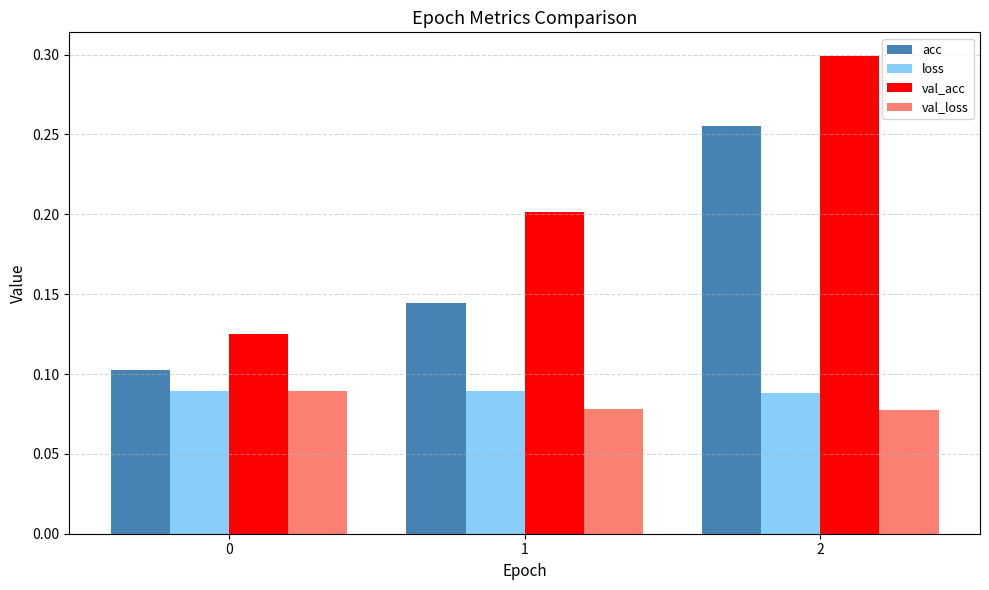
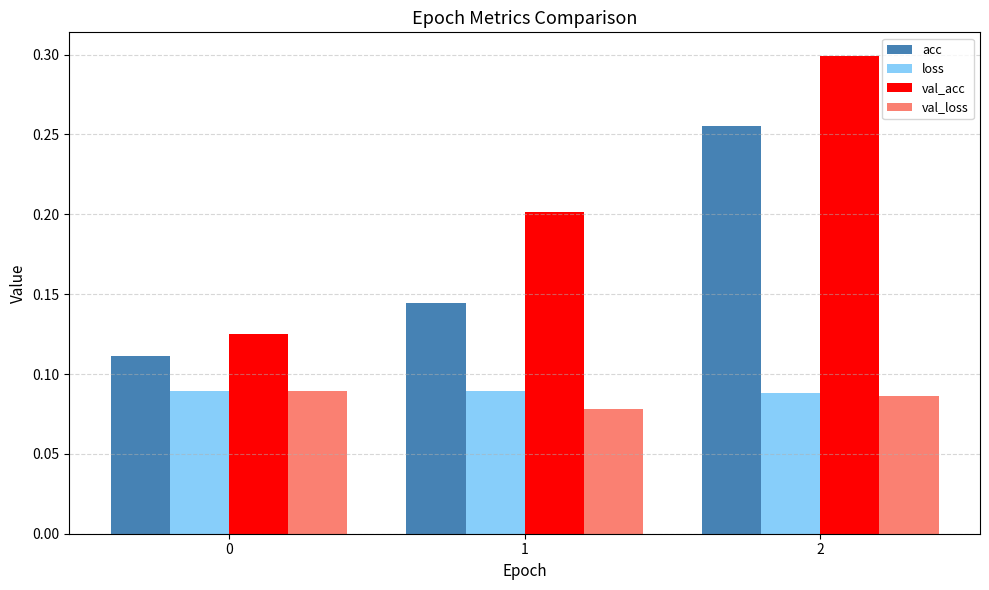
acc, 0: 0.102 -> 0.111
val_loss, 2: 0.077 -> 0.086
